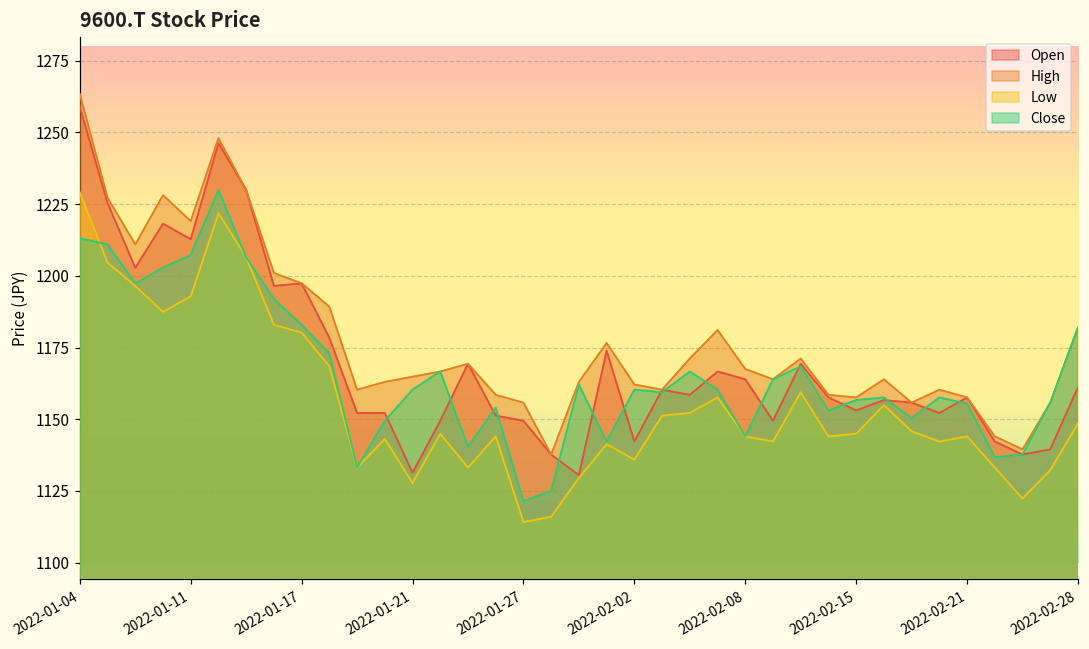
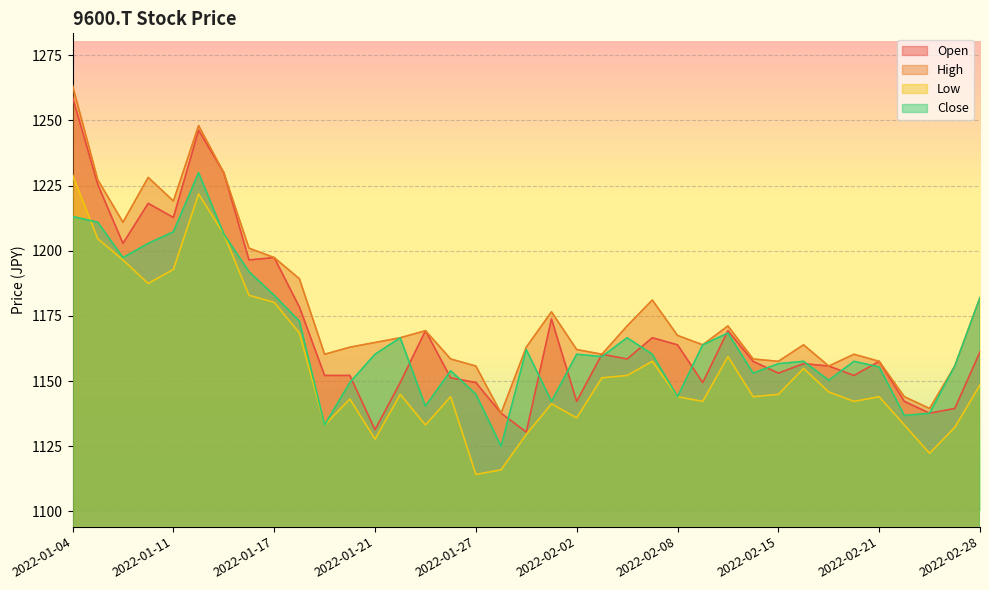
Close, 2022-01-27: 1121 -> 1145
